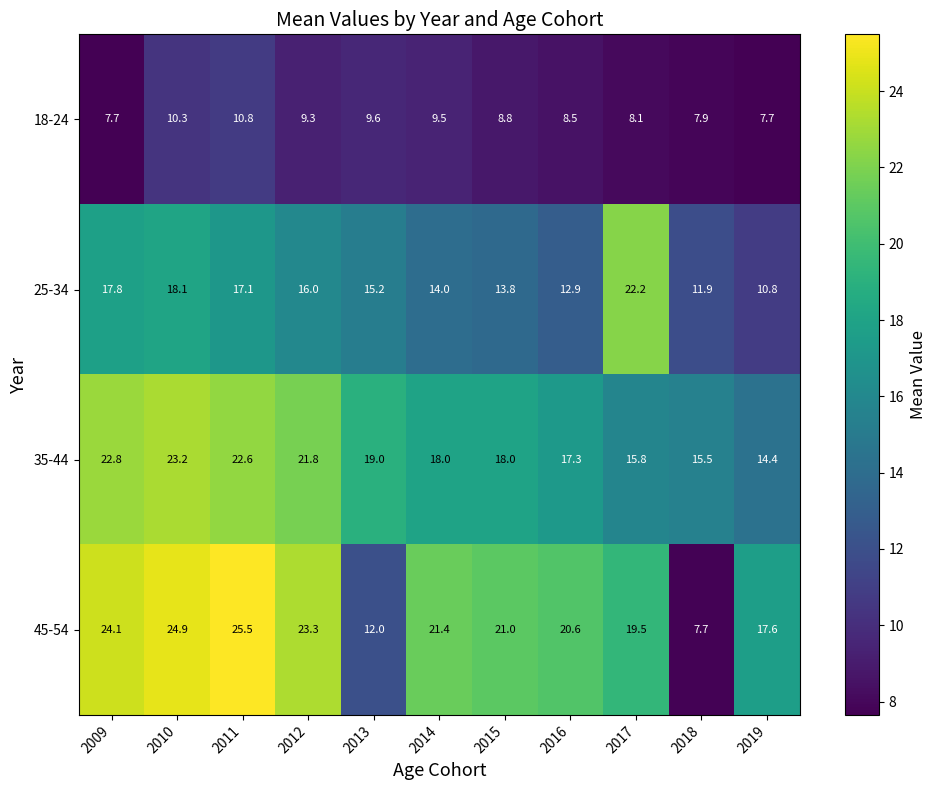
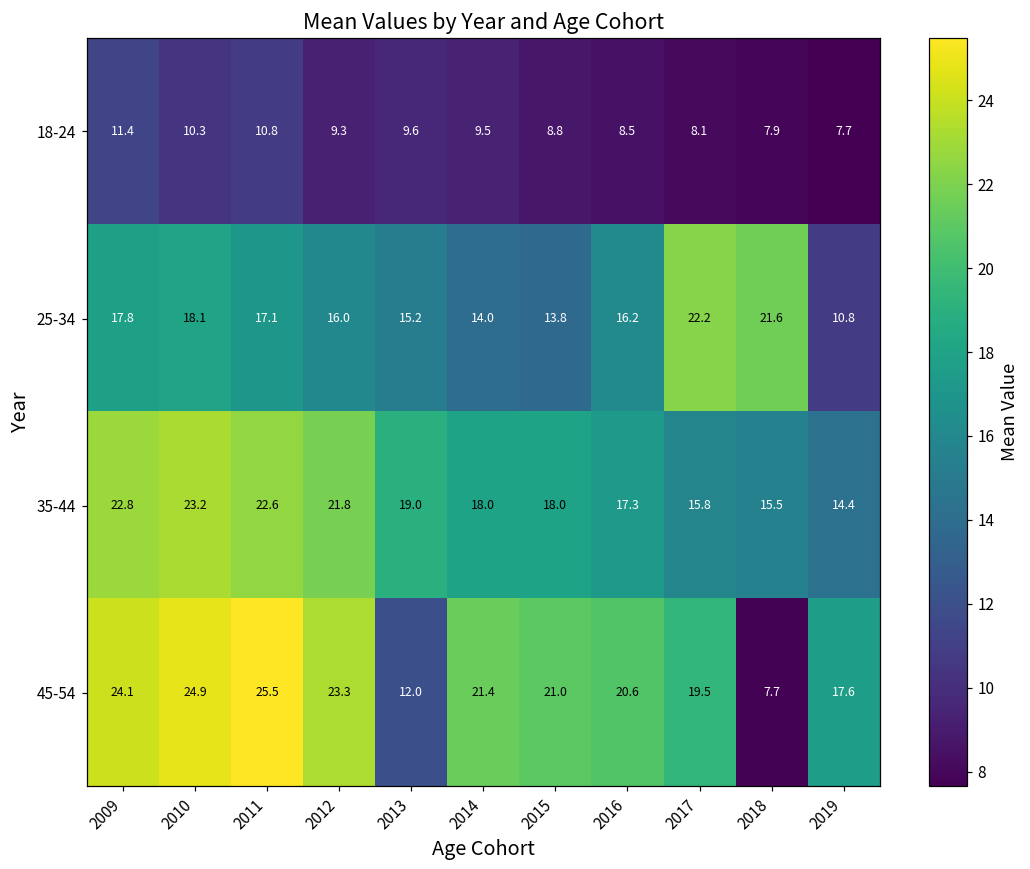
18-24, 2009: 7.7 -> 11.4
25-34, 2016: 12.9 -> 16.2
25-34, 2018: 11.9 -> 21.6
